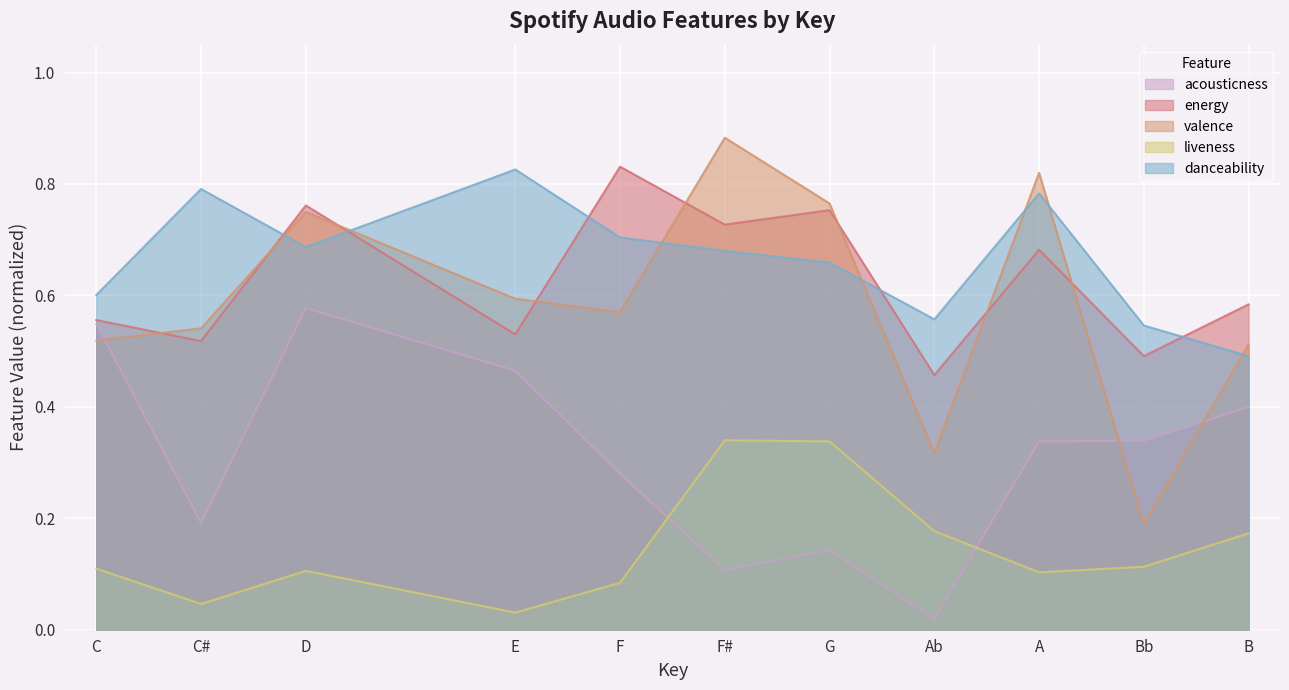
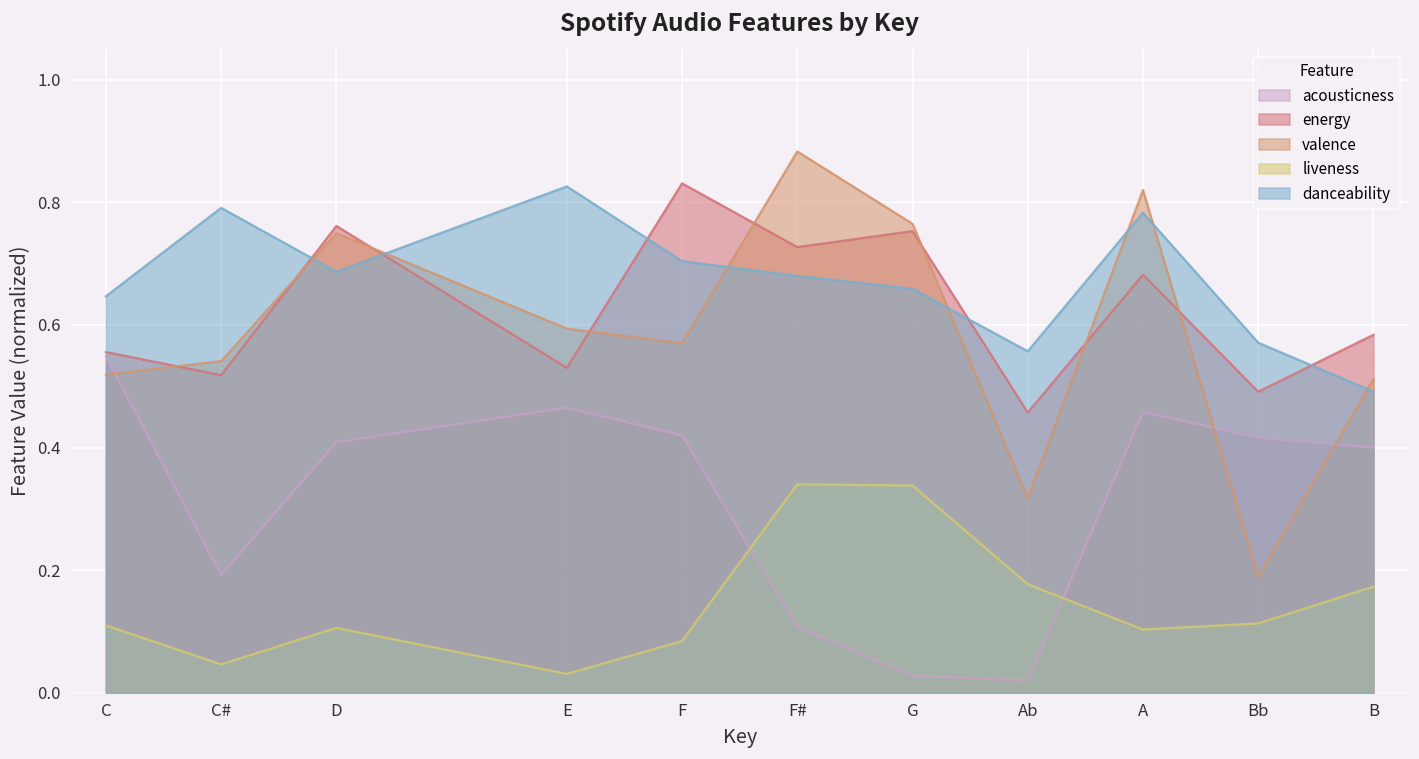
danceability, C: 0.60 -> 0.65
acousticness, D: 0.58 -> 0.41
acousticness, F: 0.28 -> 0.42
acousticness, G: 0.14 -> 0.03
acousticness, A: 0.34 -> 0.46
acousticness, Bb: 0.34 -> 0.42
danceability, Bb: 0.55 -> 0.57
